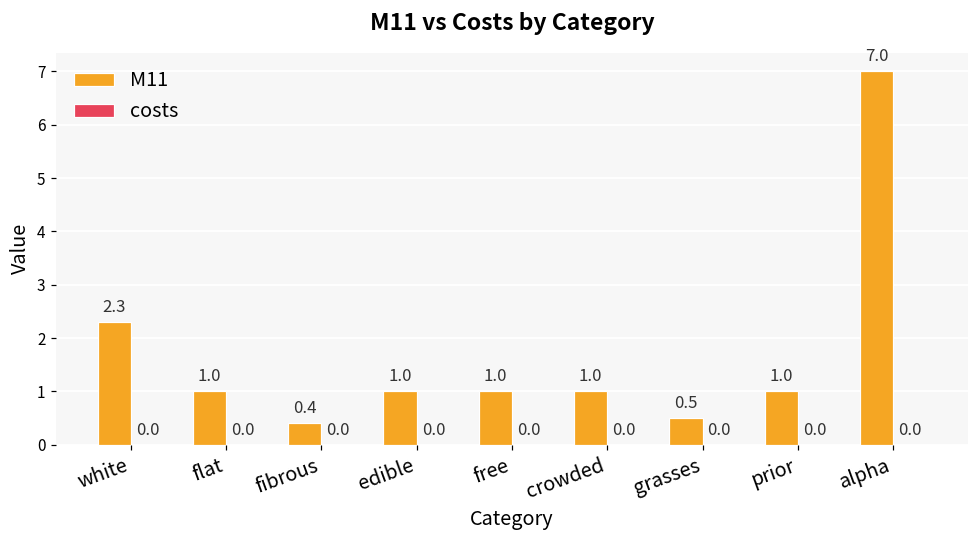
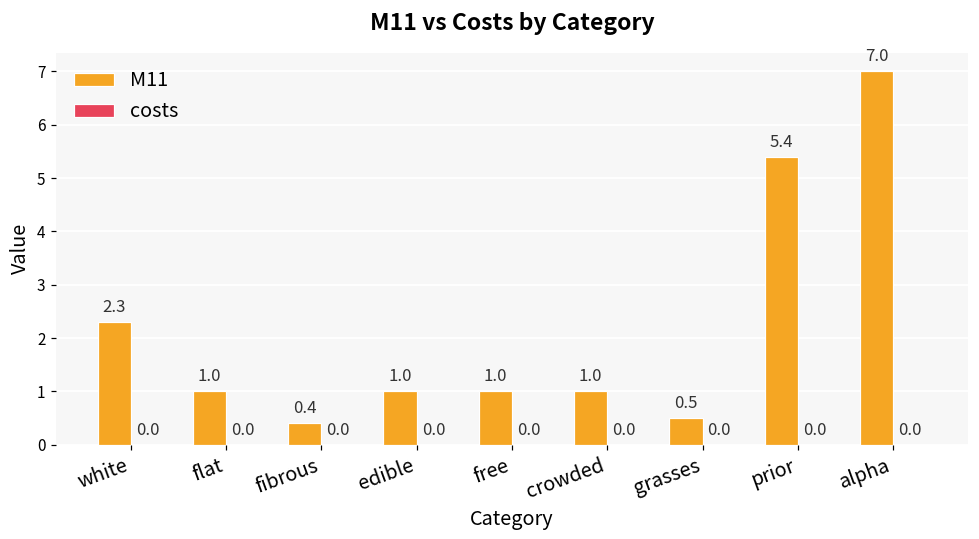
M11, prior: 1.0 -> 5.4
